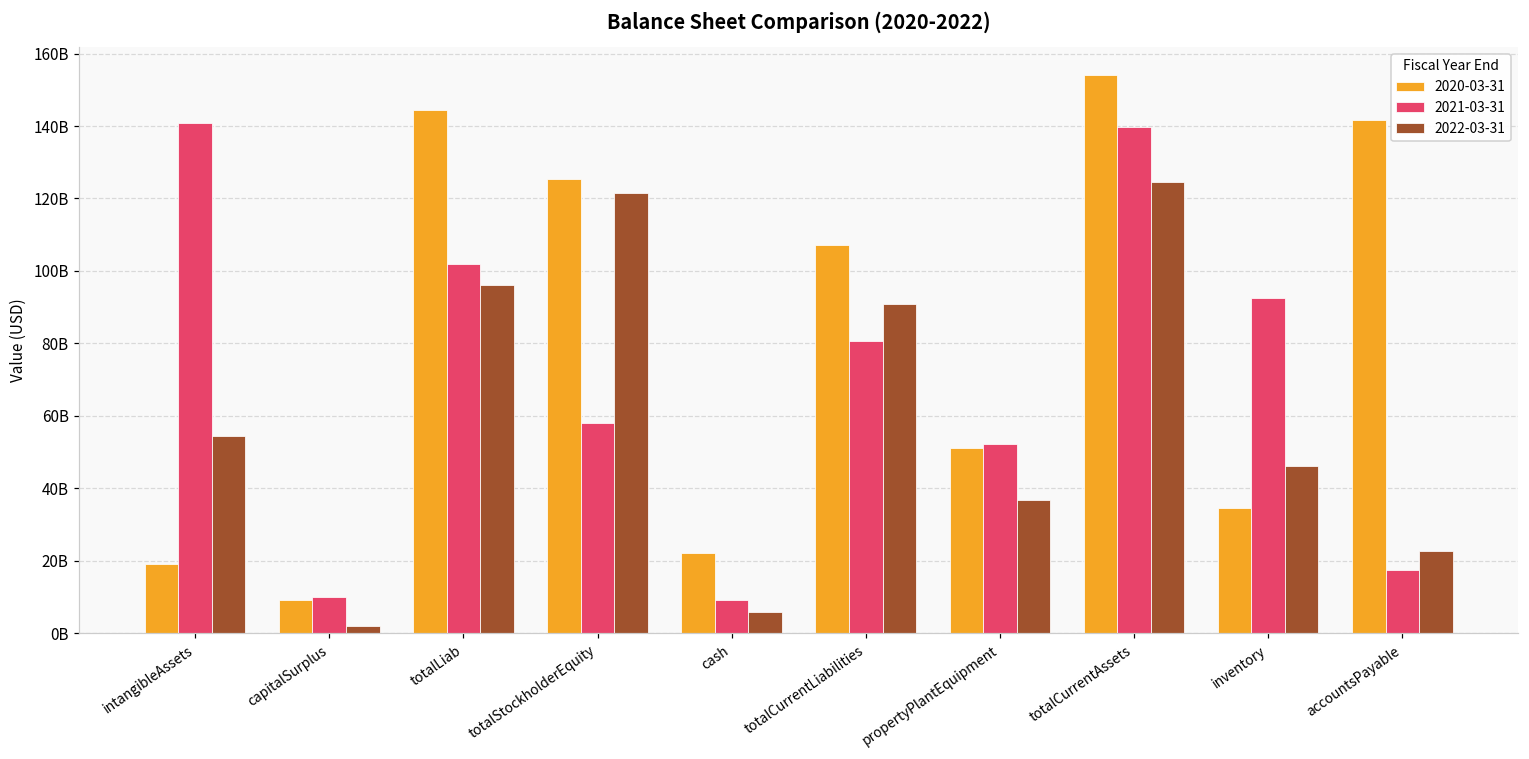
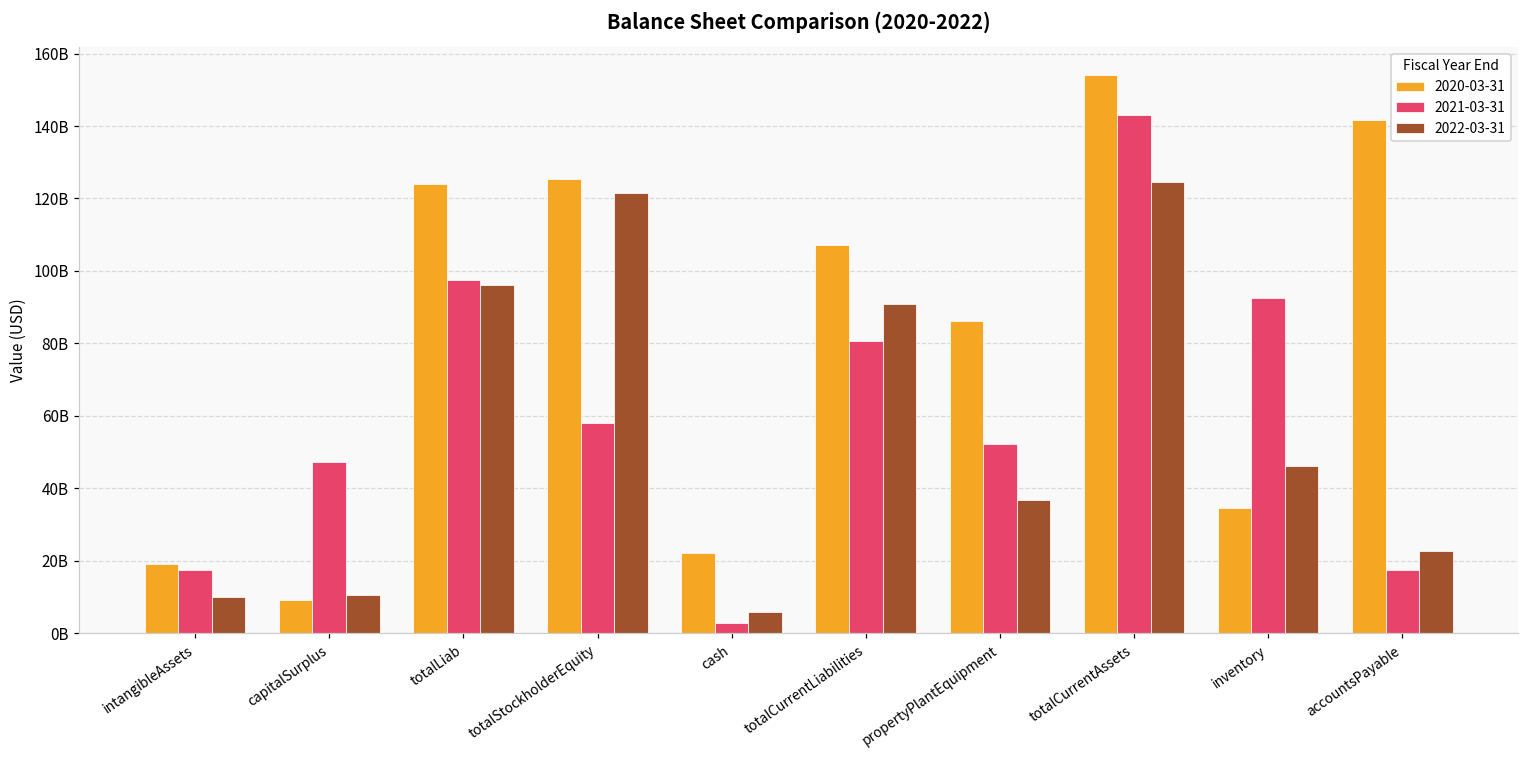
2021-03-31, intangibleAssets: 141000000000 -> 18000000000
2022-03-31, intangibleAssets: 54000000000 -> 10000000000
2021-03-31, capitalSurplus: 10000000000 -> 47000000000
2022-03-31, capitalSurplus: 2000000000 -> 11000000000
2020-03-31, totalLiab: 144000000000 -> 124000000000
2021-03-31, totalLiab: 102000000000 -> 98000000000
2021-03-31, cash: 9000000000 -> 3000000000
2020-03-31, propertyPlantEquipment: 51000000000 -> 86000000000
2021-03-31, totalCurrentAssets: 140000000000 -> 143000000000
